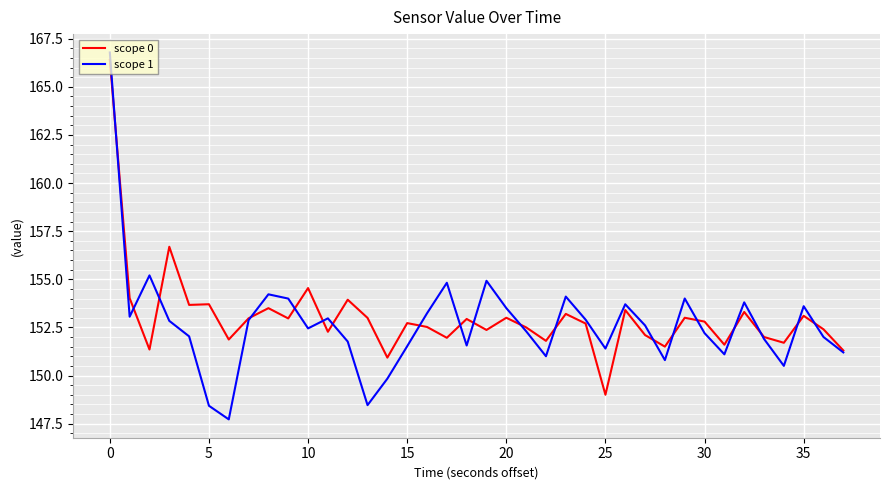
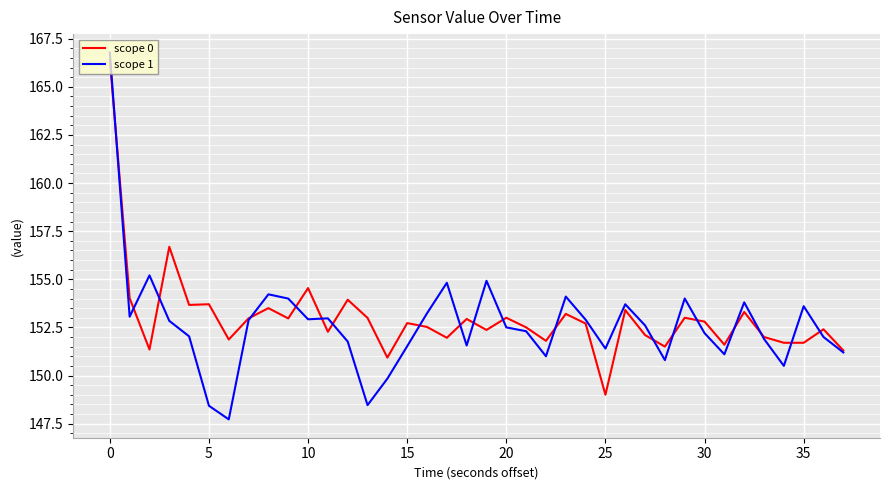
scope 1, 10: 152.4 -> 152.9
scope 1, 20: 153.5 -> 152.5
scope 0, 35: 153.1 -> 151.7
